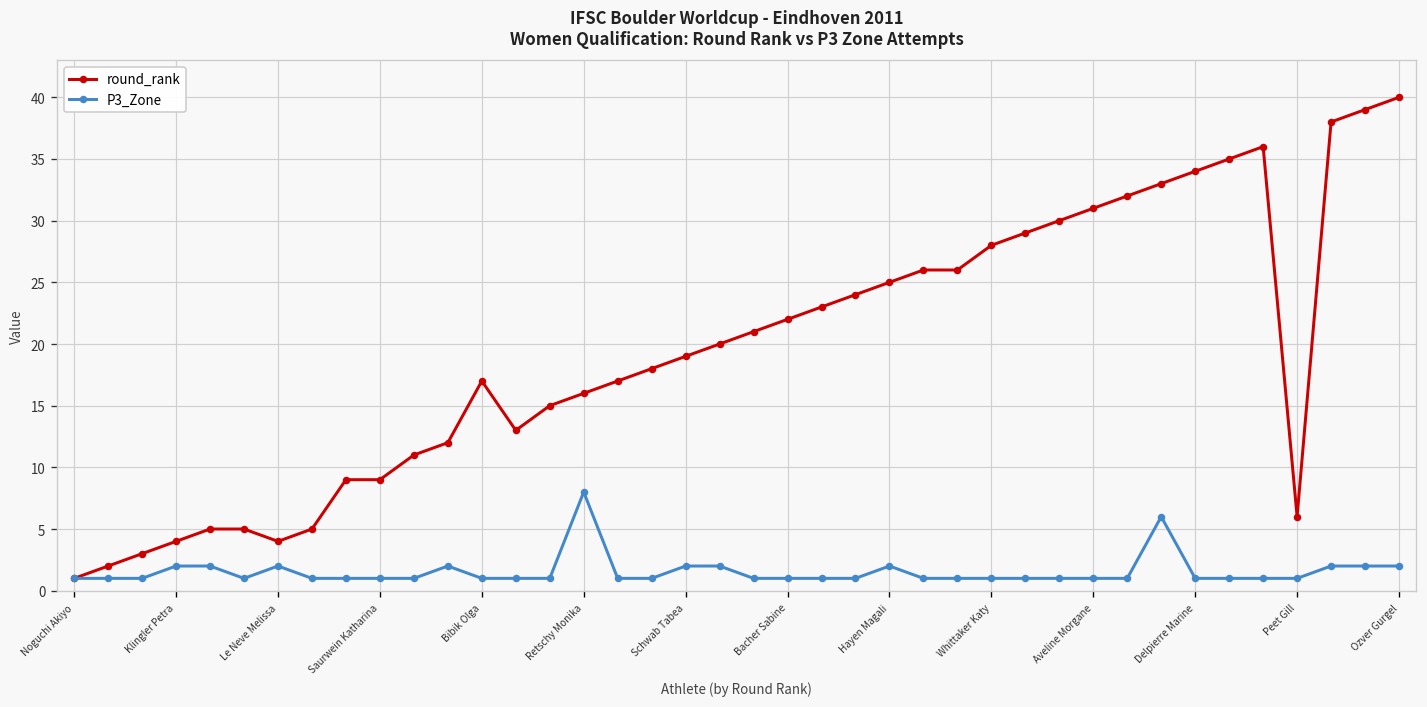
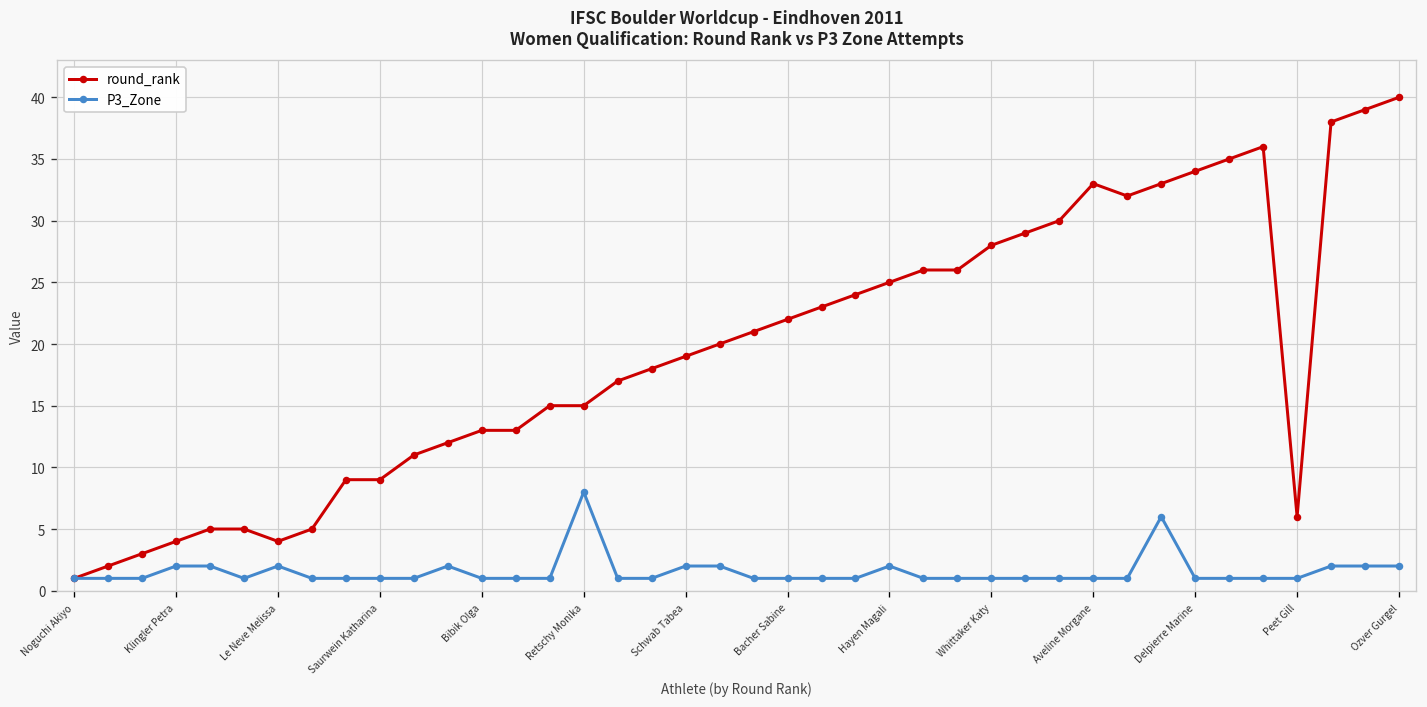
round_rank, Bibik Olga: 17 -> 13
round_rank, Retschy Monika: 16 -> 15
round_rank, Aveline Morgane: 31 -> 33
